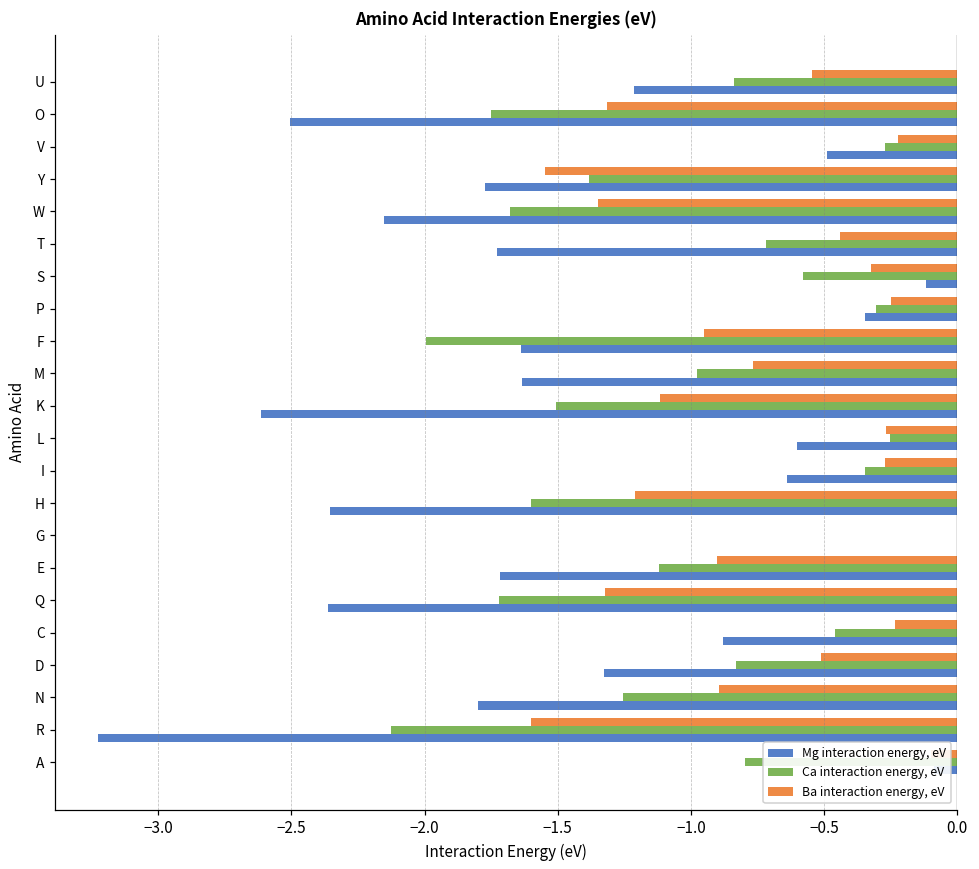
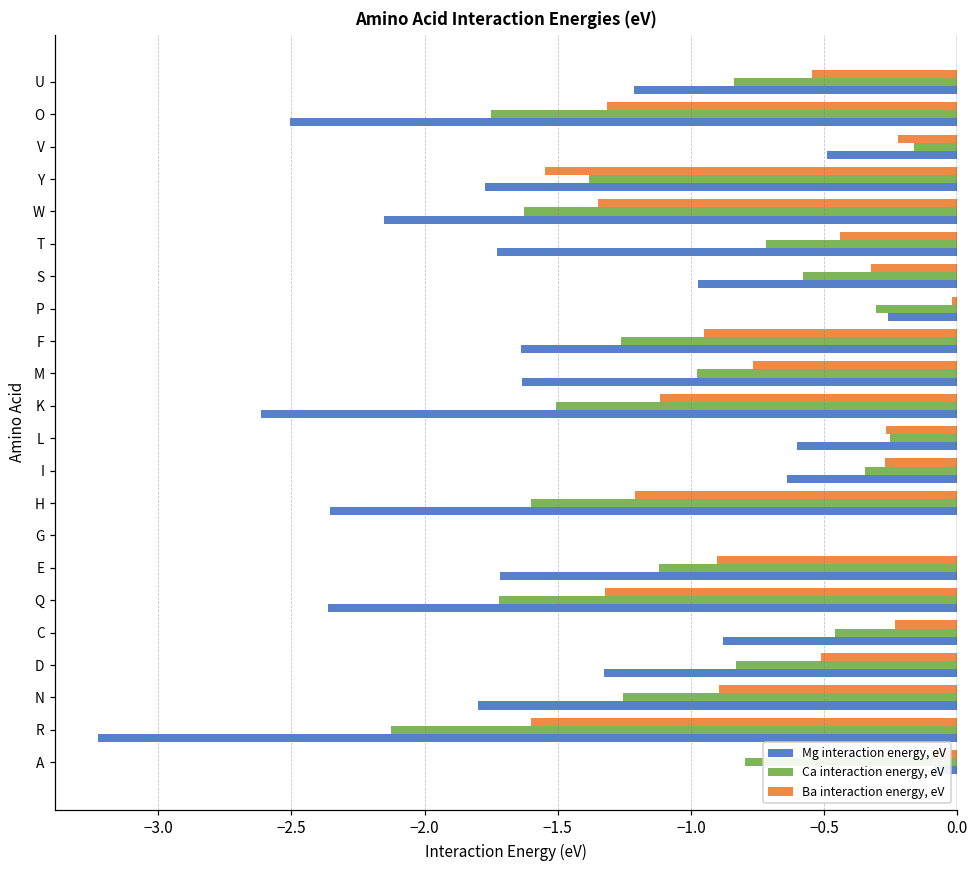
Ca interaction energy, eV, V: -0.27 -> -0.16
Ca interaction energy, eV, W: -1.68 -> -1.63
Mg interaction energy, eV, S: -0.12 -> -0.97
Ba interaction energy, eV, P: -0.25 -> -0.02
Mg interaction energy, eV, P: -0.35 -> -0.26
Ca interaction energy, eV, F: -2.00 -> -1.26
